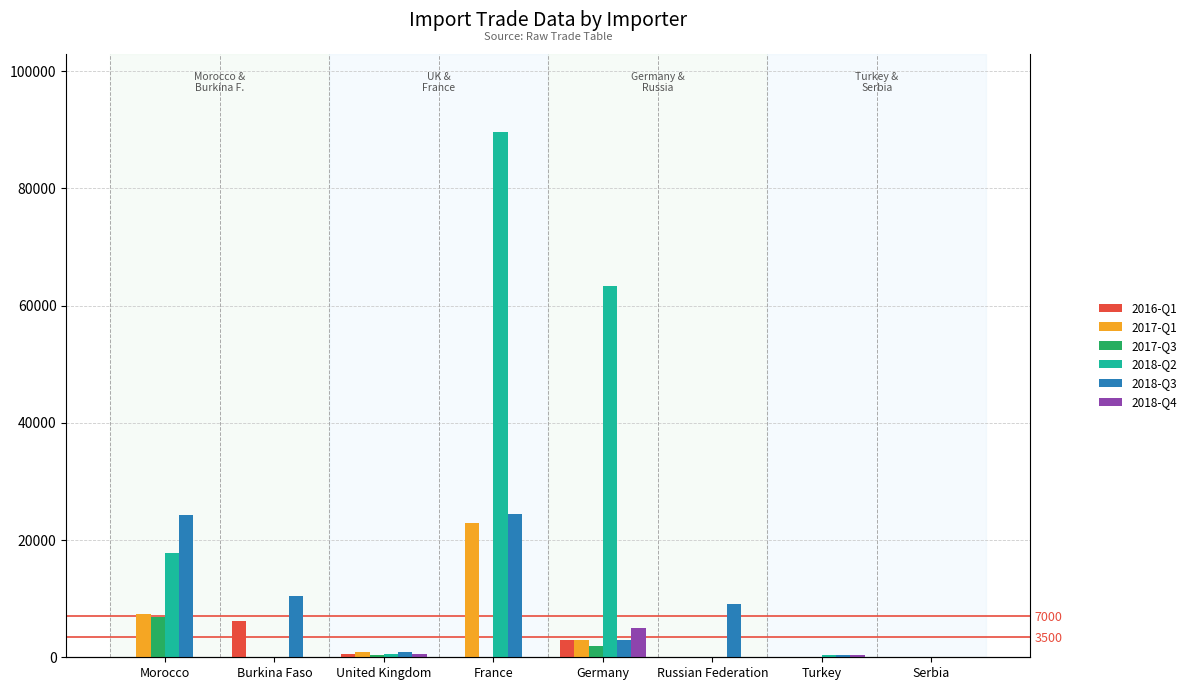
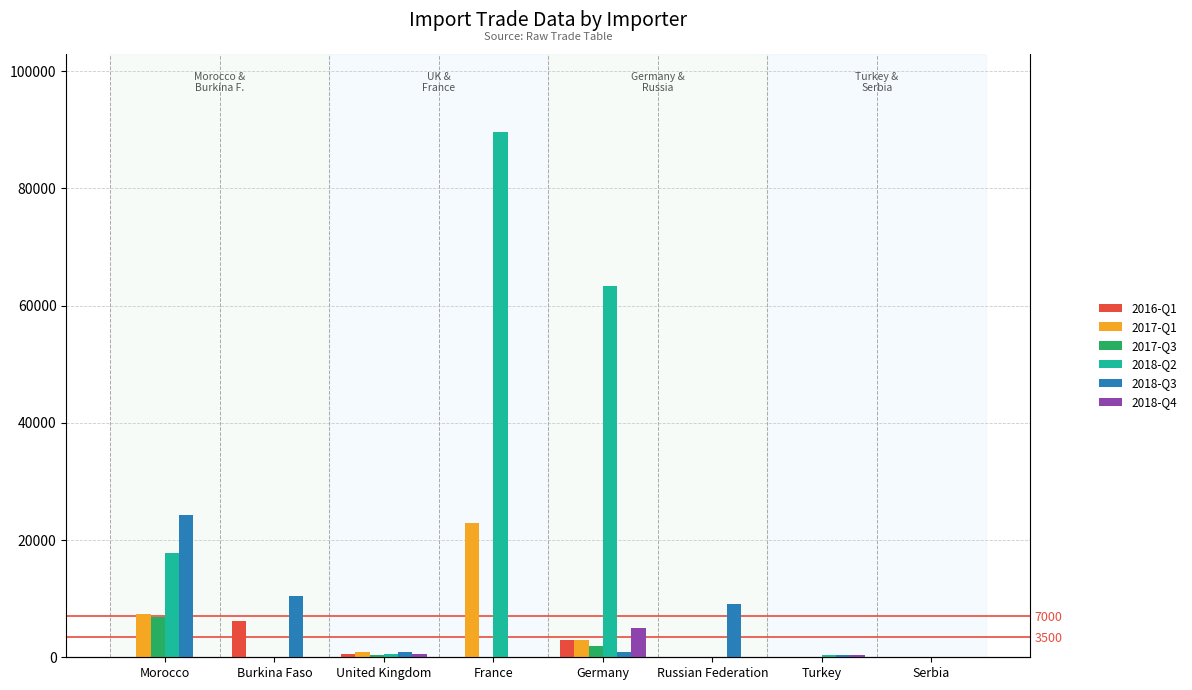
2018-Q3, France: 24000 -> 0
2018-Q3, Germany: 3000 -> 1000
